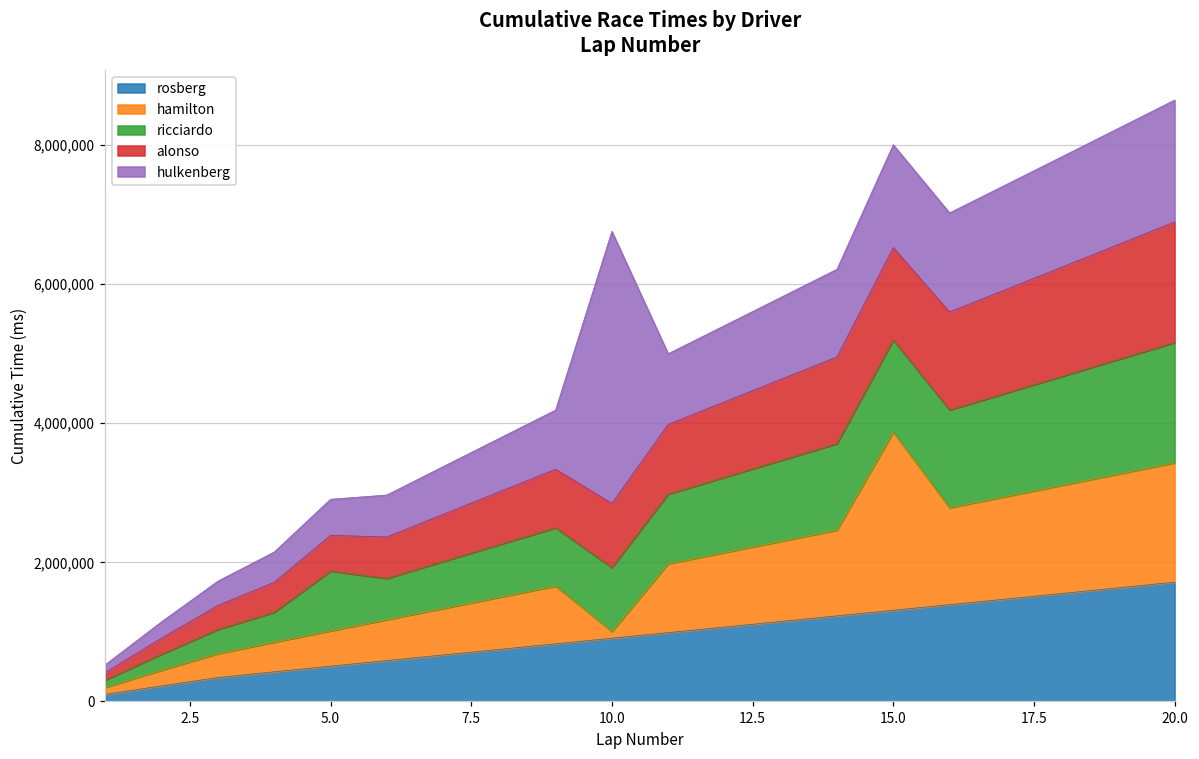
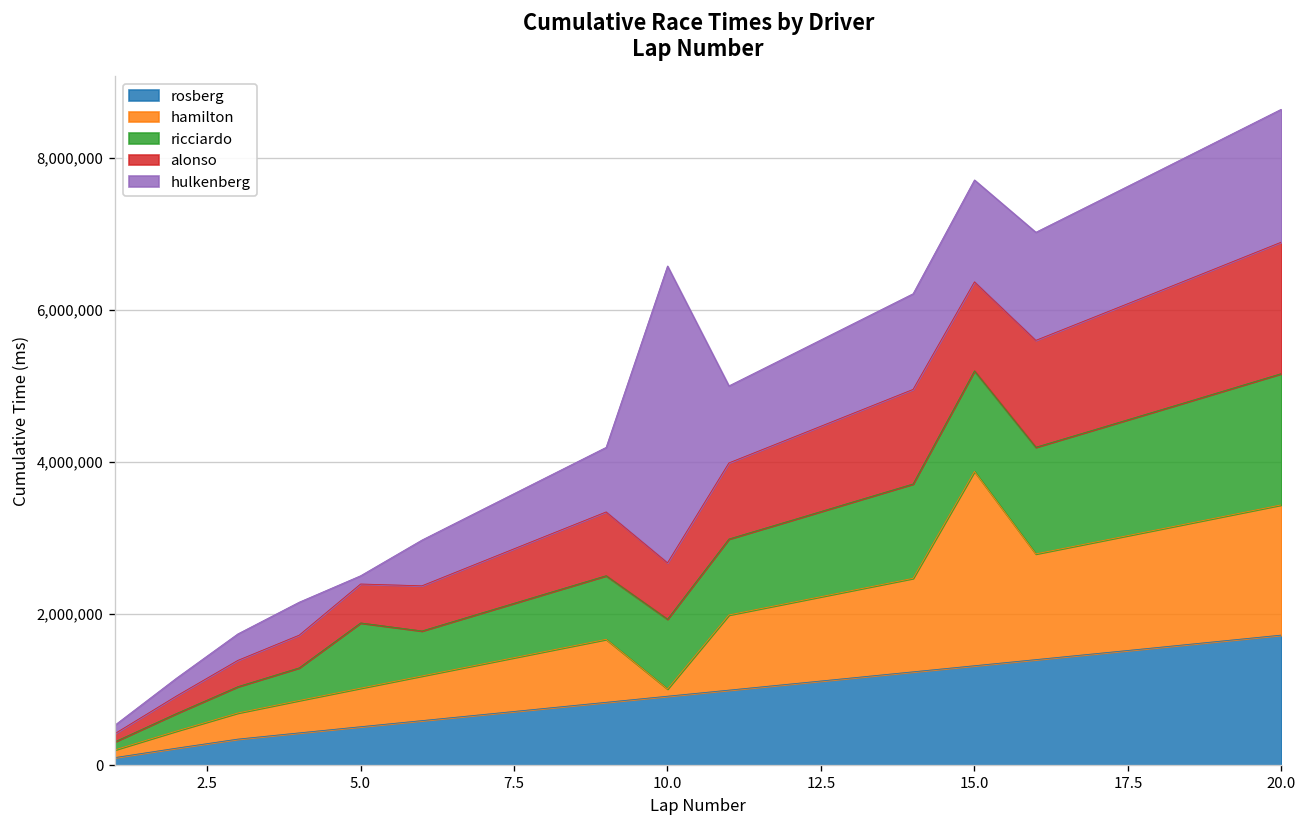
hulkenberg, 5.0: 500,000 -> 100,000
alonso, 10.0: 900,000 -> 700,000
alonso, 15.0: 1,300,000 -> 1,200,000
hulkenberg, 15.0: 1,500,000 -> 1,300,000
